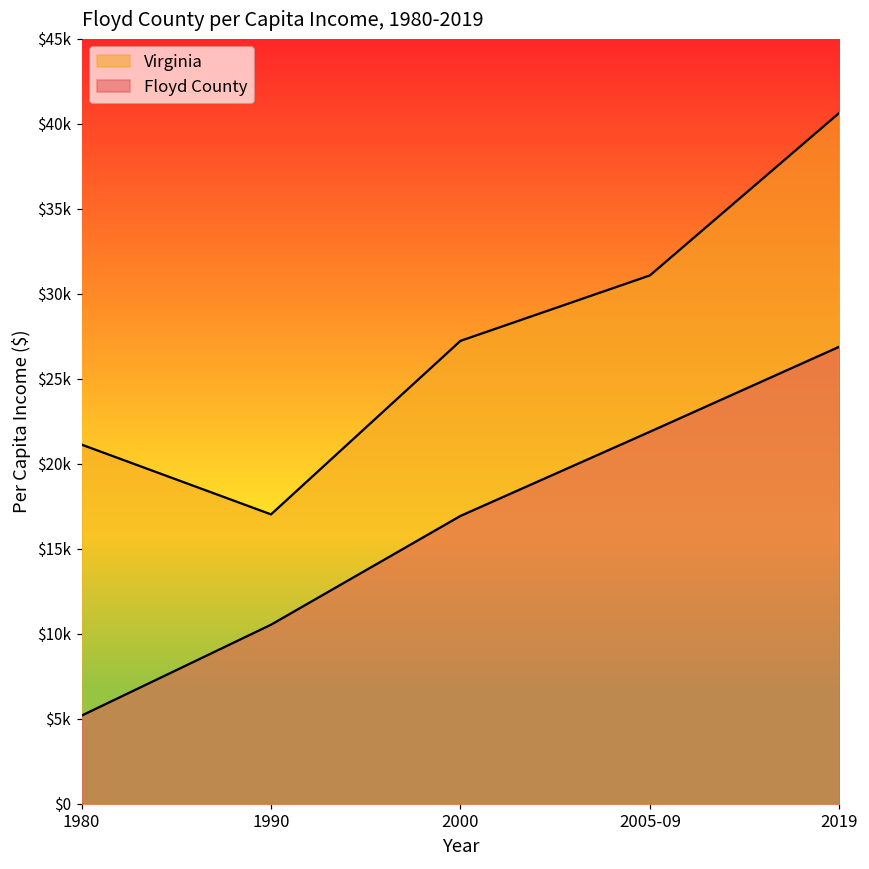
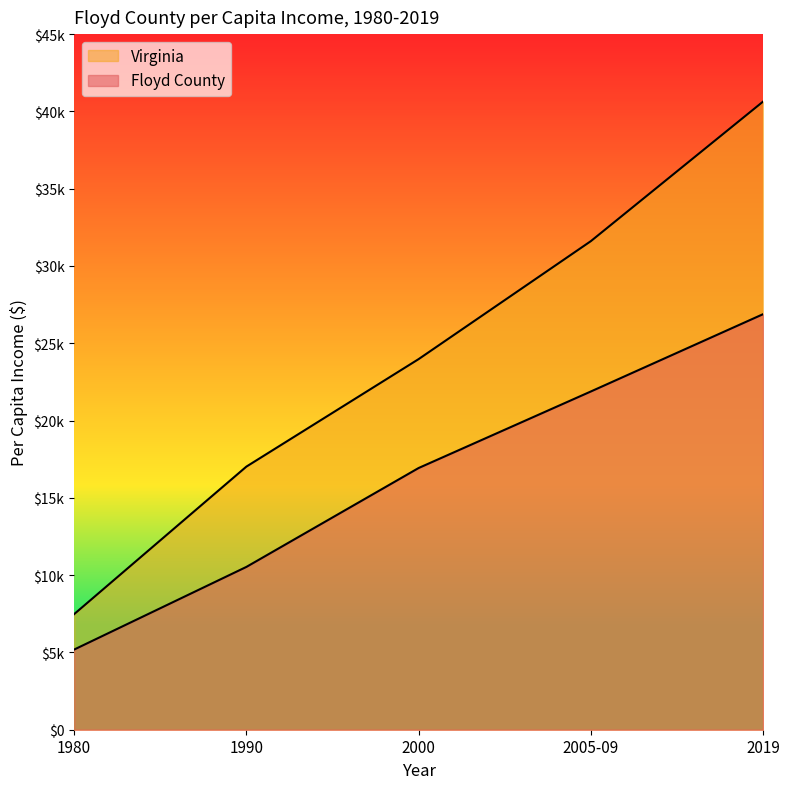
Virginia, 1980: $21100 -> $7500
Virginia, 2000: $27200 -> $24000
Virginia, 2005-09: $31100 -> $31600
